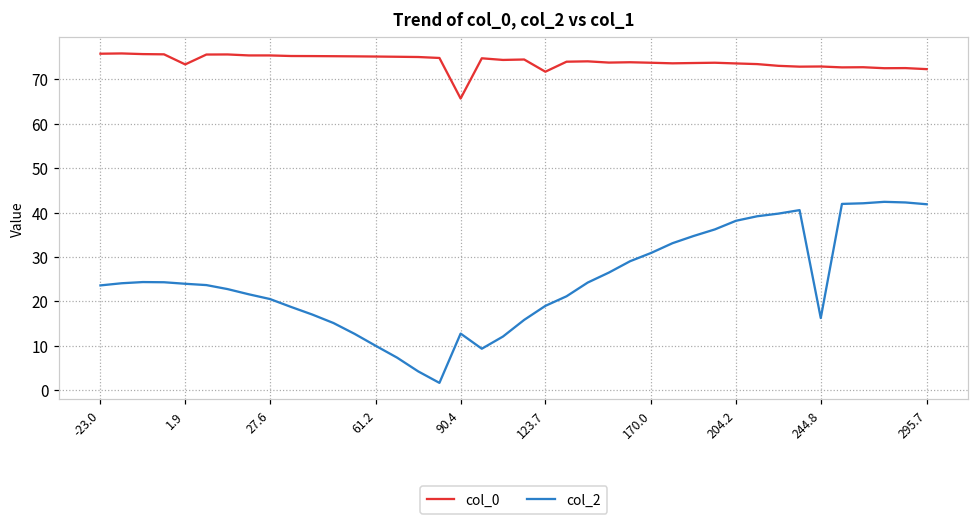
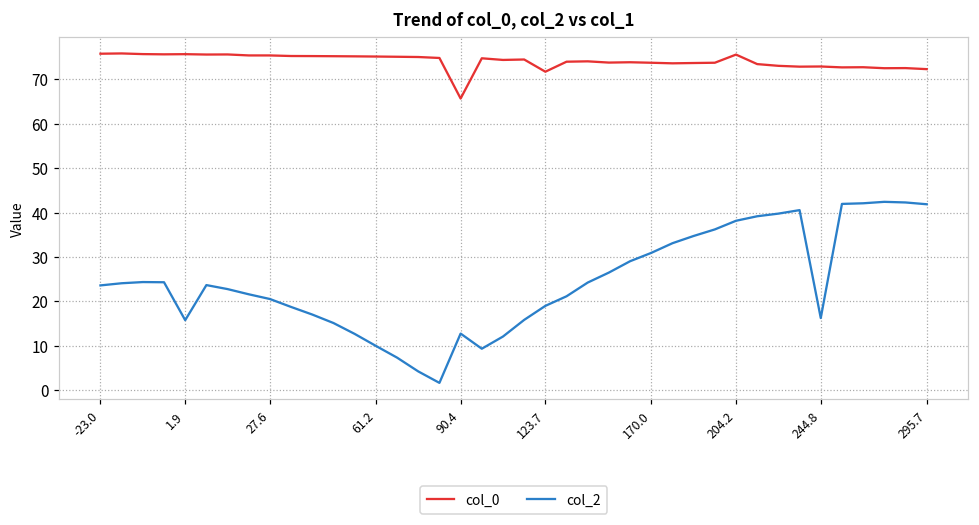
col_0, 1.9: 73 -> 76
col_2, 1.9: 24 -> 16
col_0, 204.2: 74 -> 76
